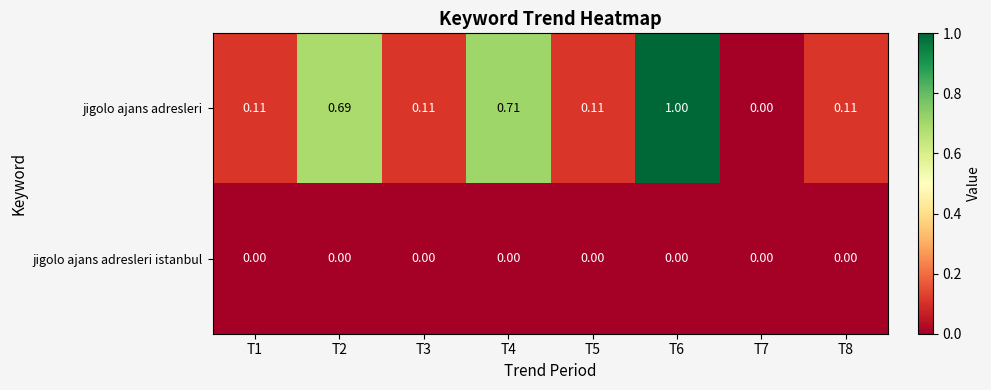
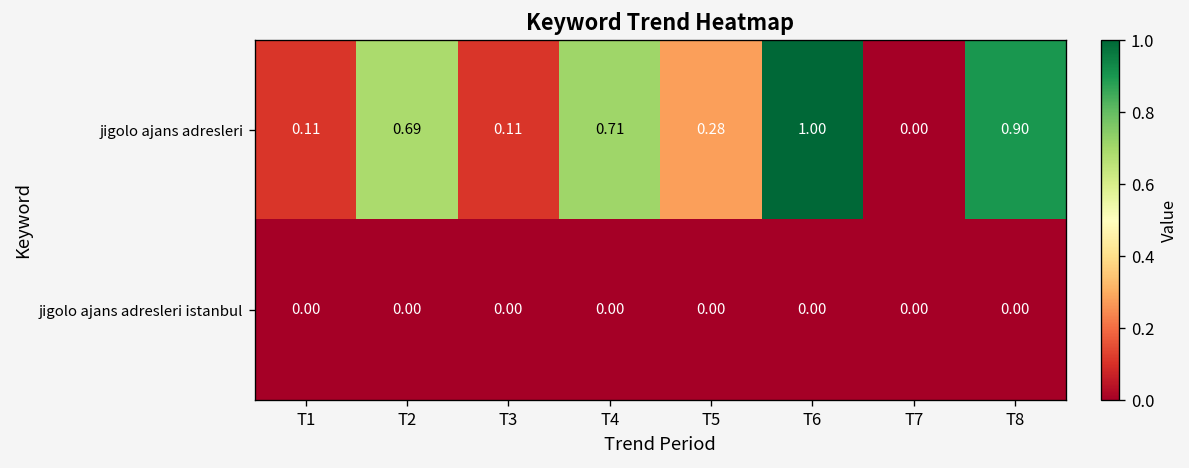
jigolo ajans adresleri, T5: 0.11 -> 0.28
jigolo ajans adresleri, T8: 0.11 -> 0.90
